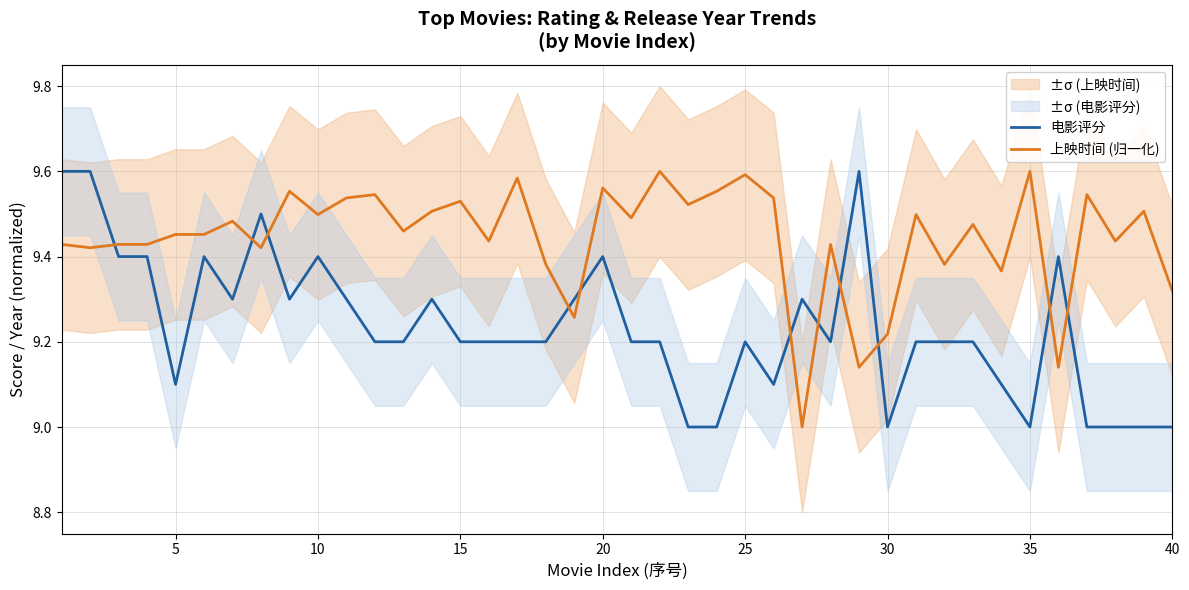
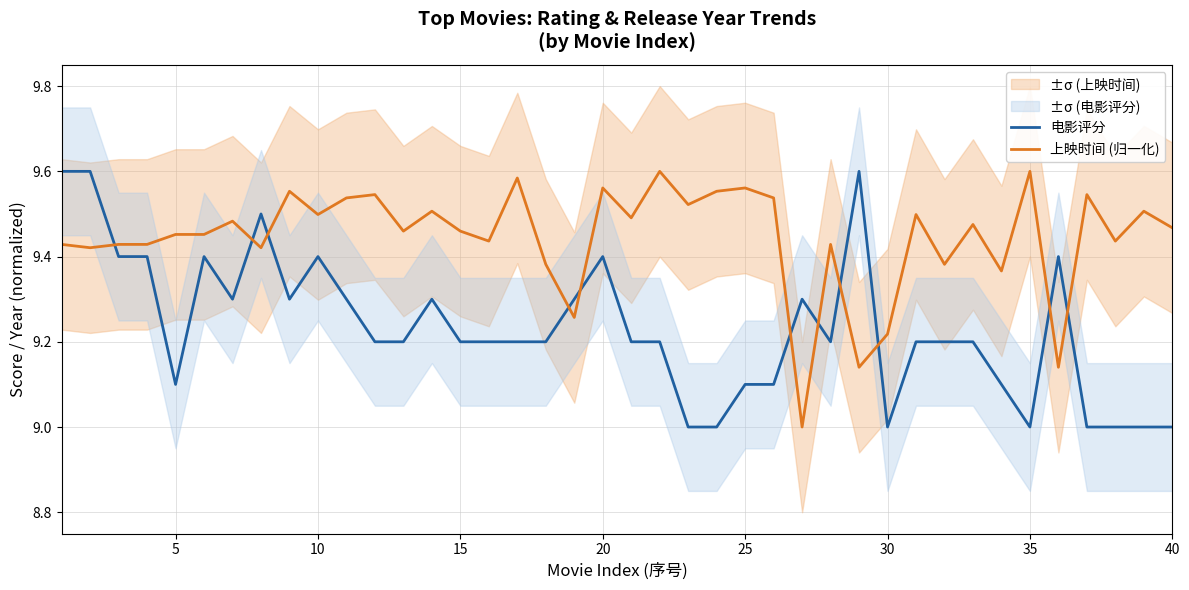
上映时间 (归一化), 15: 9.53 -> 9.46
电影评分, 25: 9.2 -> 9.1
上映时间 (归一化), 25: 9.59 -> 9.56
上映时间 (归一化), 40: 9.32 -> 9.47
